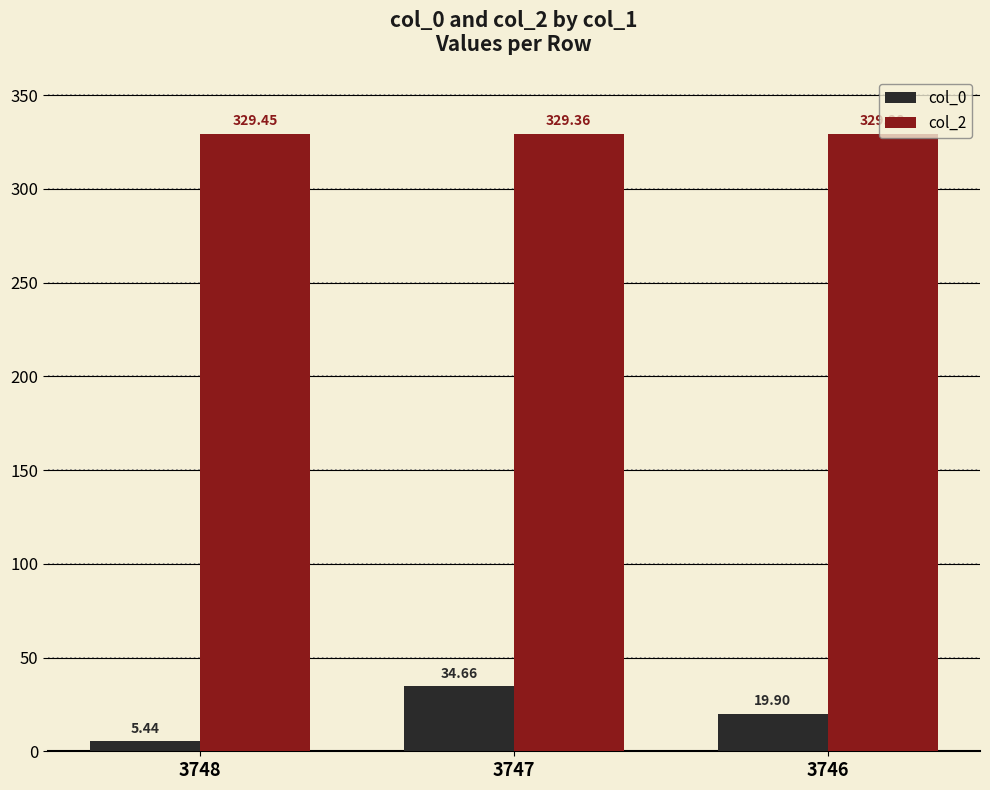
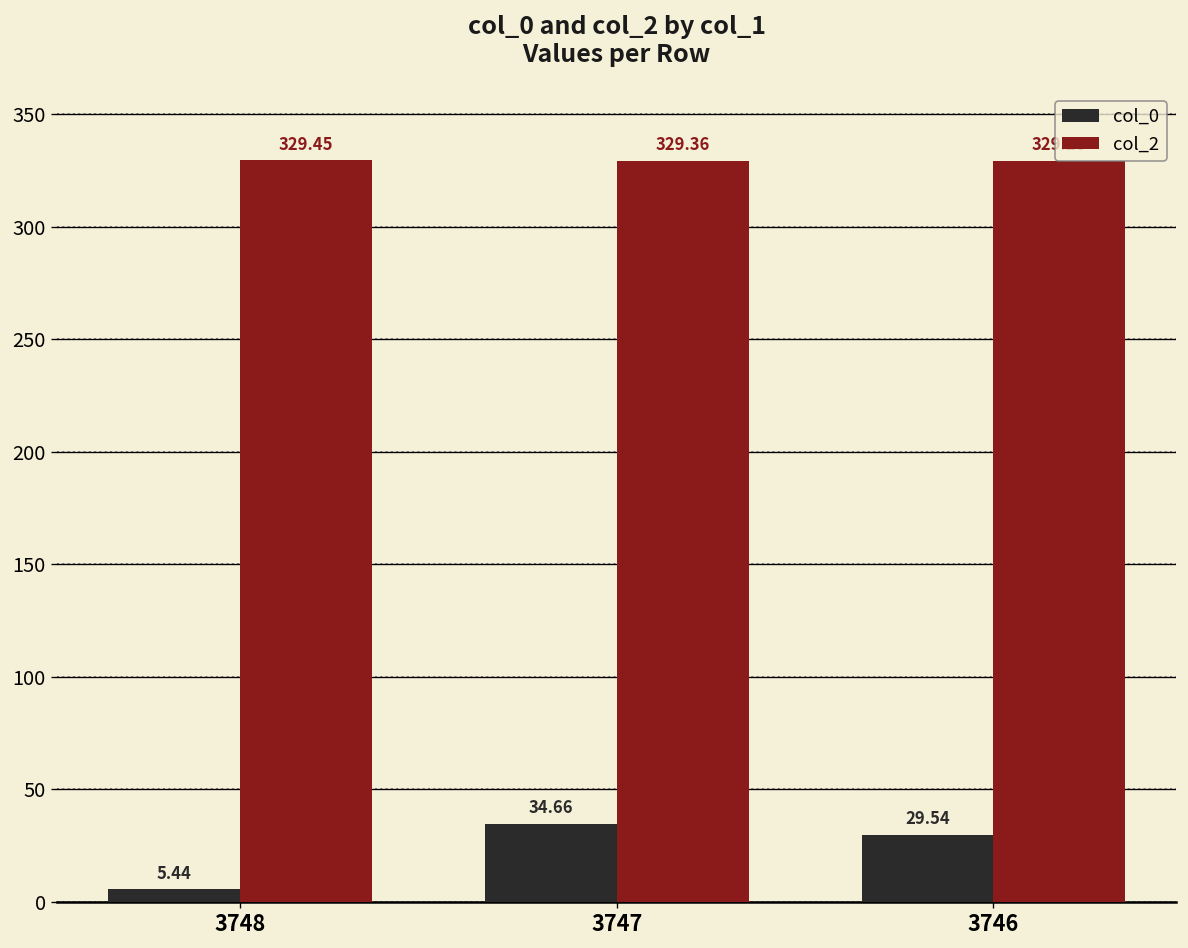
col_0, 3746: 19.90 -> 29.54
